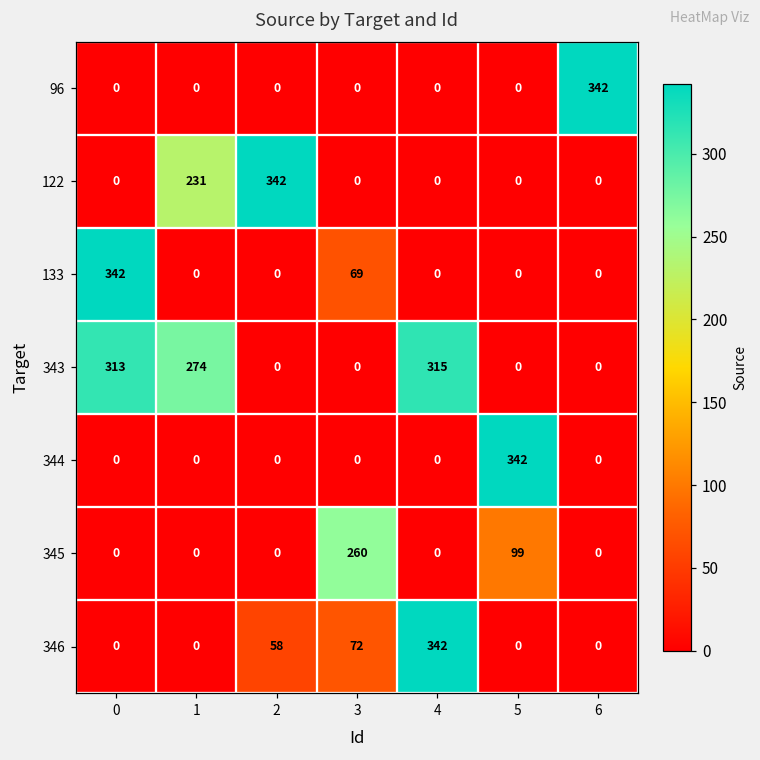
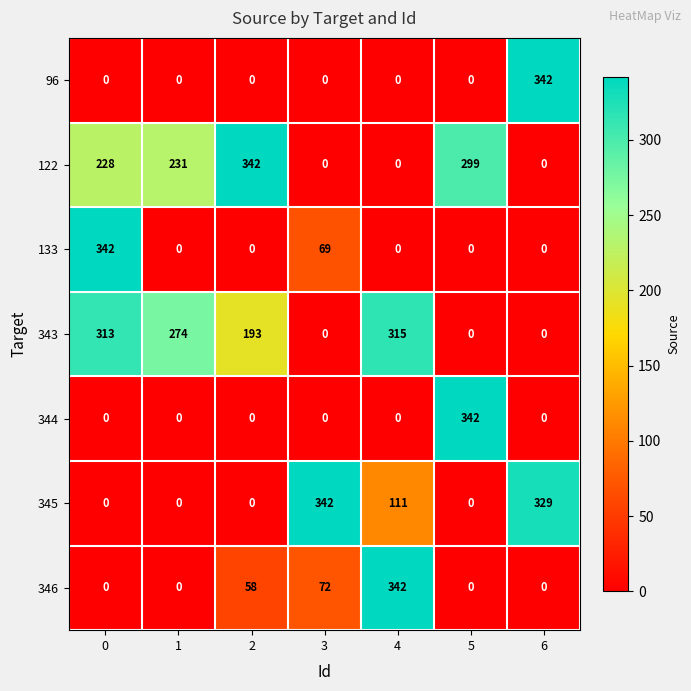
122, 0: 0 -> 228
122, 5: 0 -> 299
343, 2: 0 -> 193
345, 3: 260 -> 342
345, 4: 0 -> 111
345, 5: 99 -> 0
345, 6: 0 -> 329
